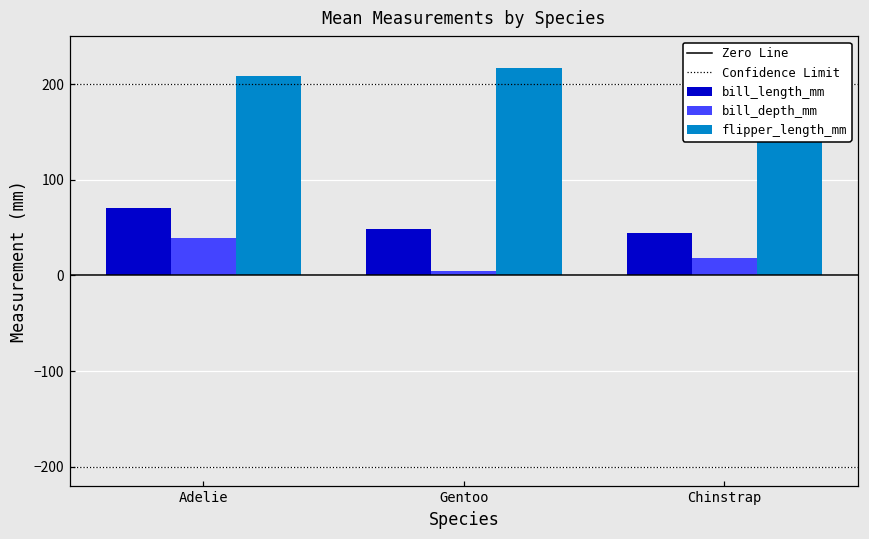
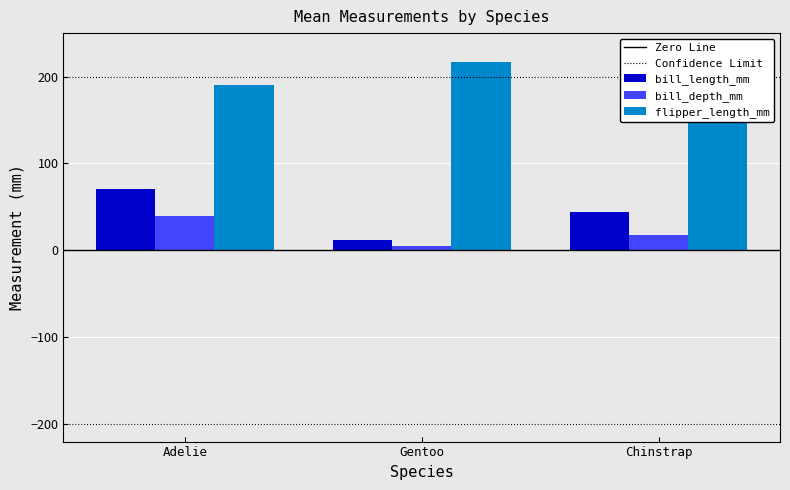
flipper_length_mm, Adelie: 210 -> 190
bill_length_mm, Gentoo: 50 -> 10
